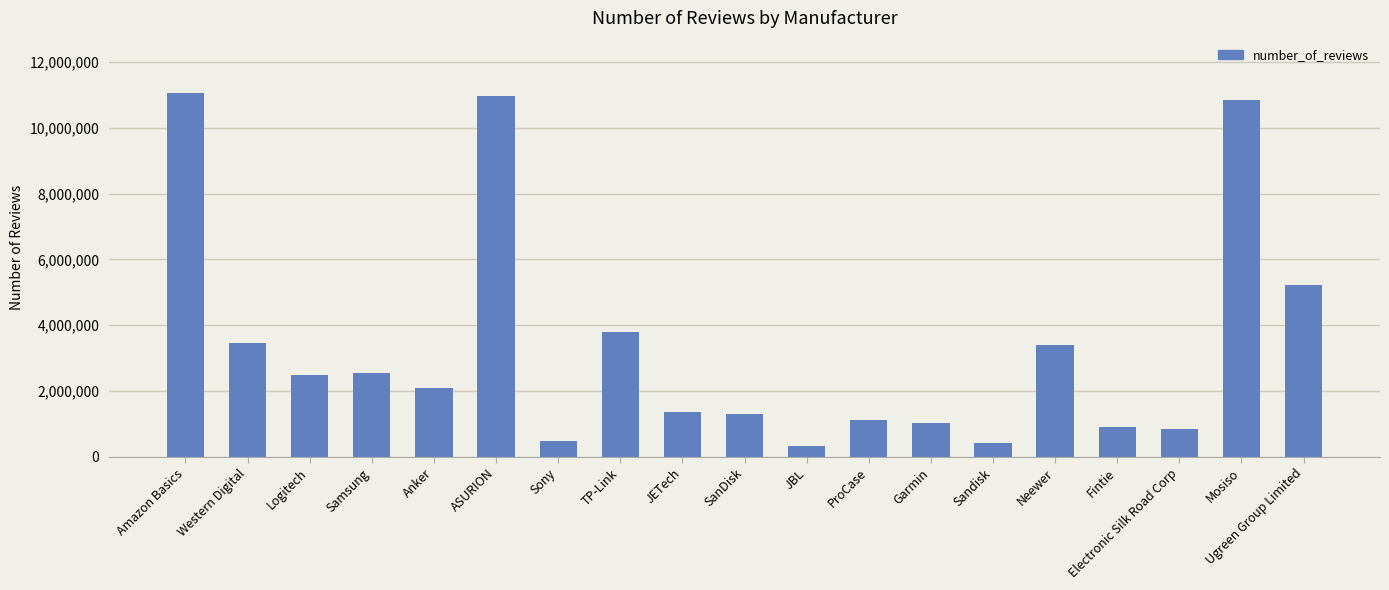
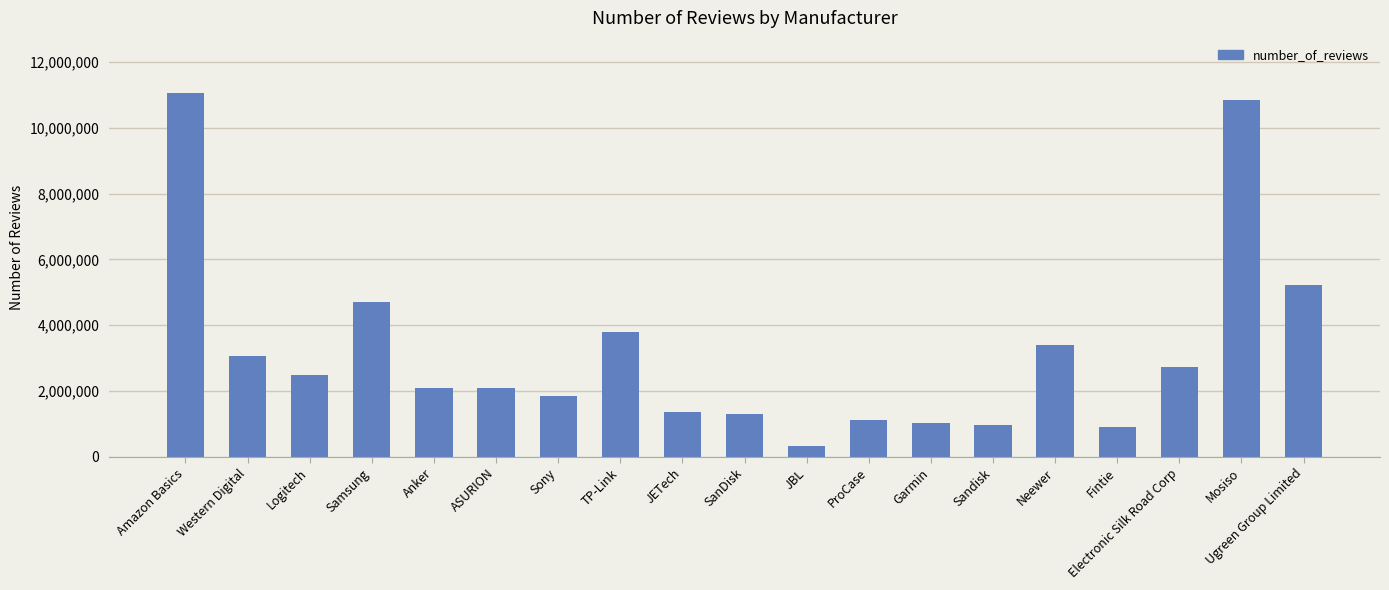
Western Digital: 3,500,000 -> 3,100,000
Samsung: 2,500,000 -> 4,700,000
ASURION: 11,000,000 -> 2,100,000
Sony: 500,000 -> 1,900,000
Sandisk: 400,000 -> 1,000,000
Electronic Silk Road Corp: 900,000 -> 2,700,000
